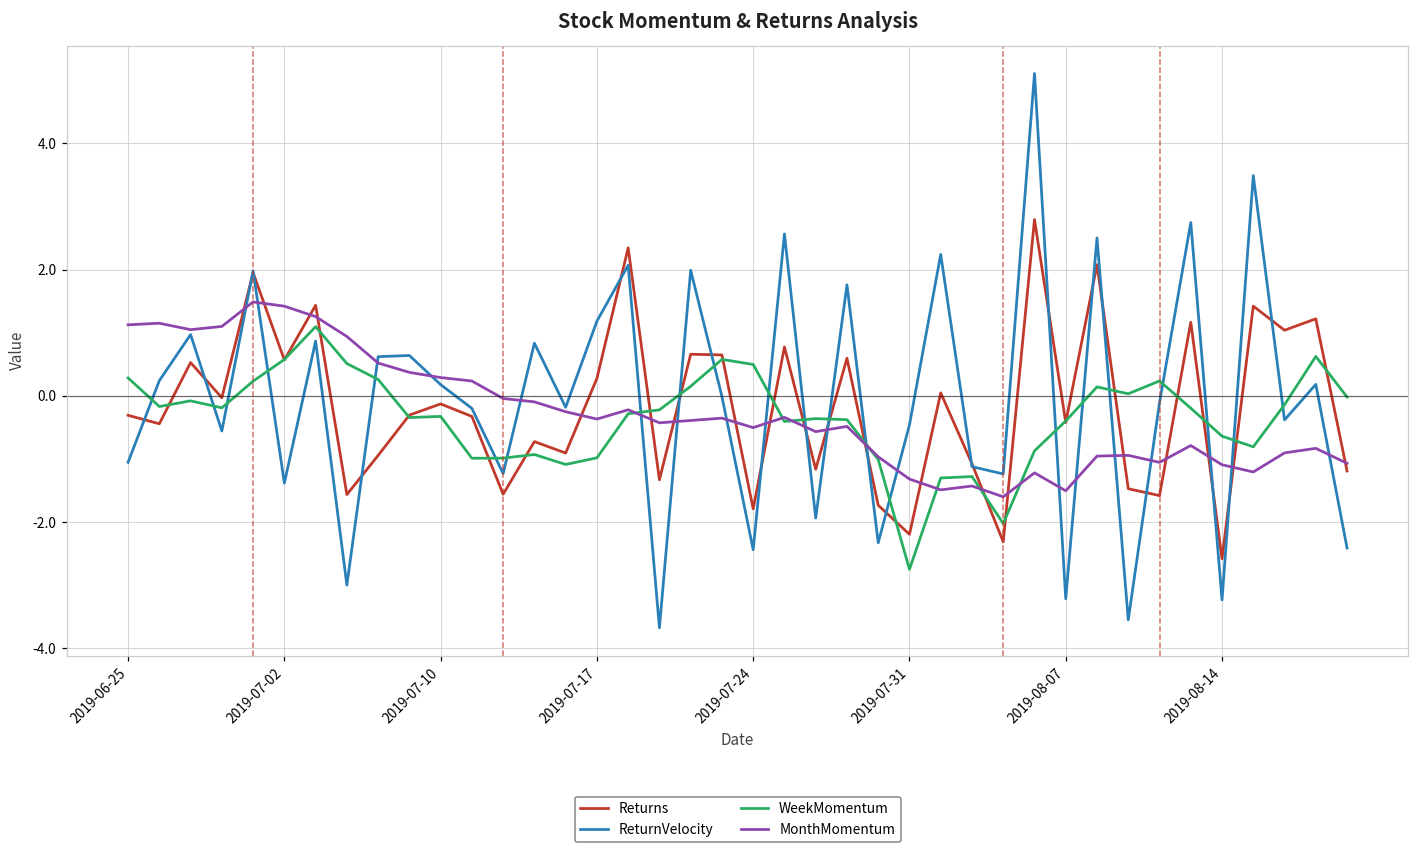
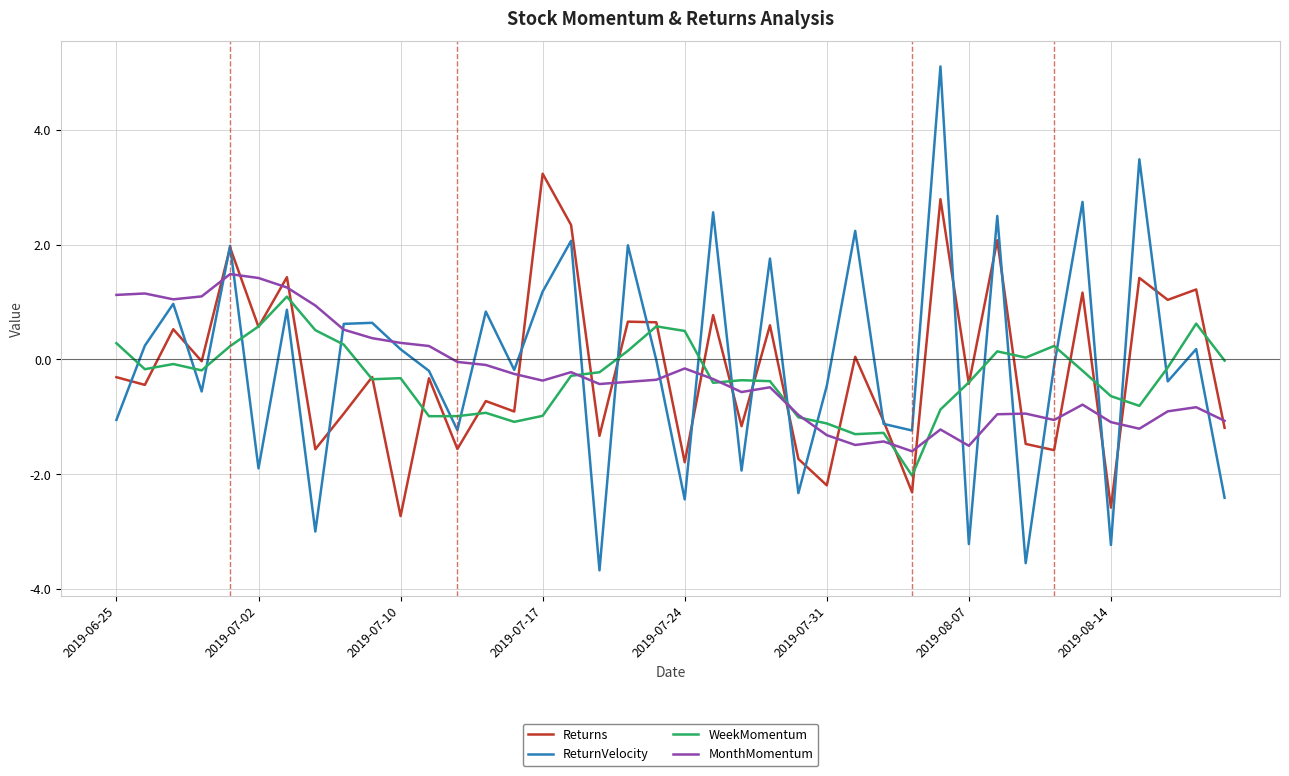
ReturnVelocity, 2019-07-02: -1.4 -> -1.9
Returns, 2019-07-10: -0.1 -> -2.7
Returns, 2019-07-17: 0.3 -> 3.2
MonthMomentum, 2019-07-24: -0.5 -> -0.2
WeekMomentum, 2019-07-31: -2.7 -> -1.1
